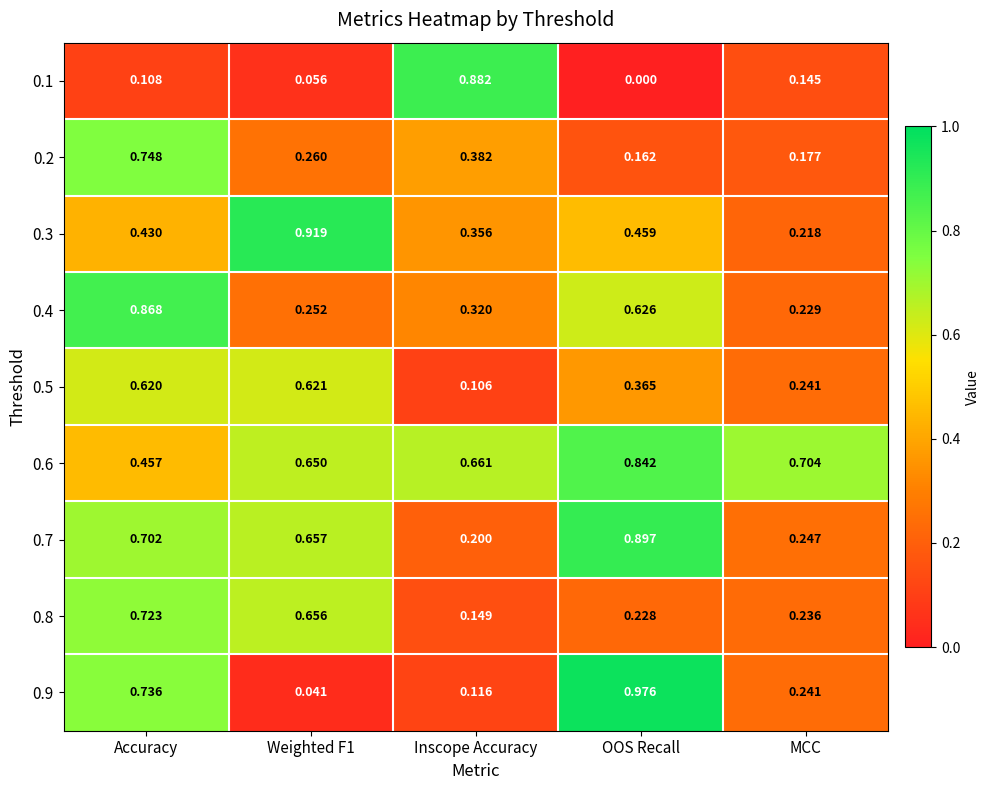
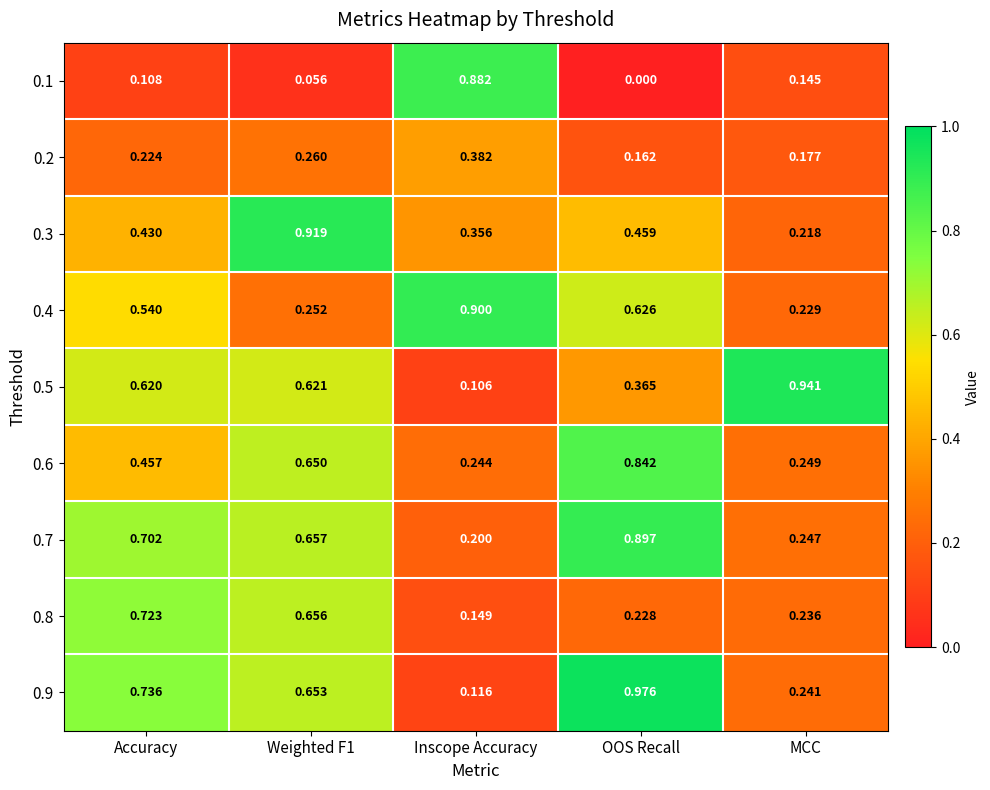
0.2, Accuracy: 0.748 -> 0.224
0.4, Accuracy: 0.868 -> 0.540
0.4, Inscope Accuracy: 0.320 -> 0.900
0.5, MCC: 0.241 -> 0.941
0.6, Inscope Accuracy: 0.661 -> 0.244
0.6, MCC: 0.704 -> 0.249
0.9, Weighted F1: 0.041 -> 0.653
